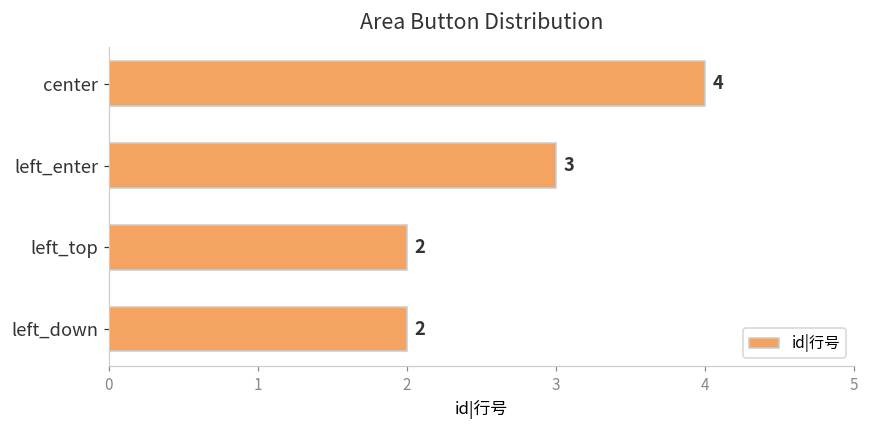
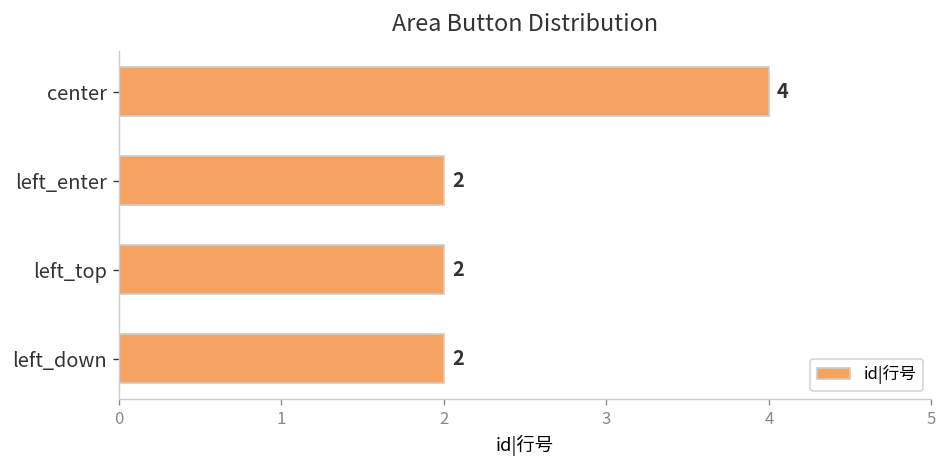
left_enter: 3 -> 2
